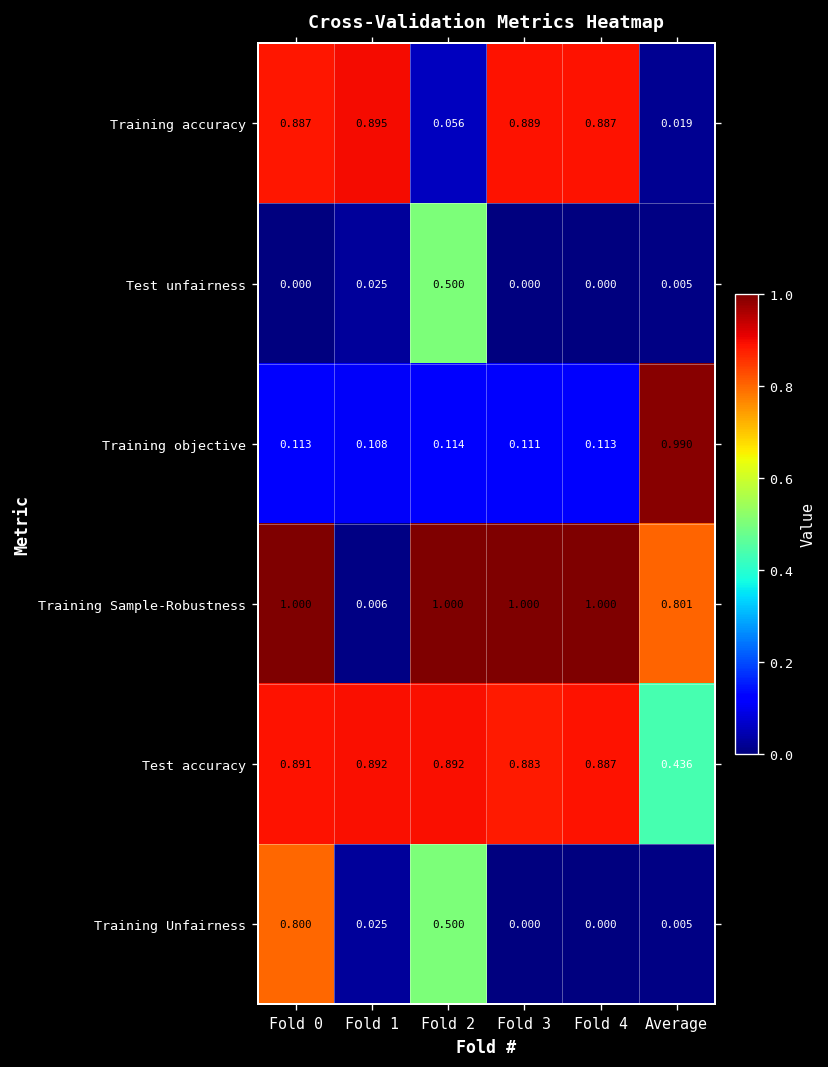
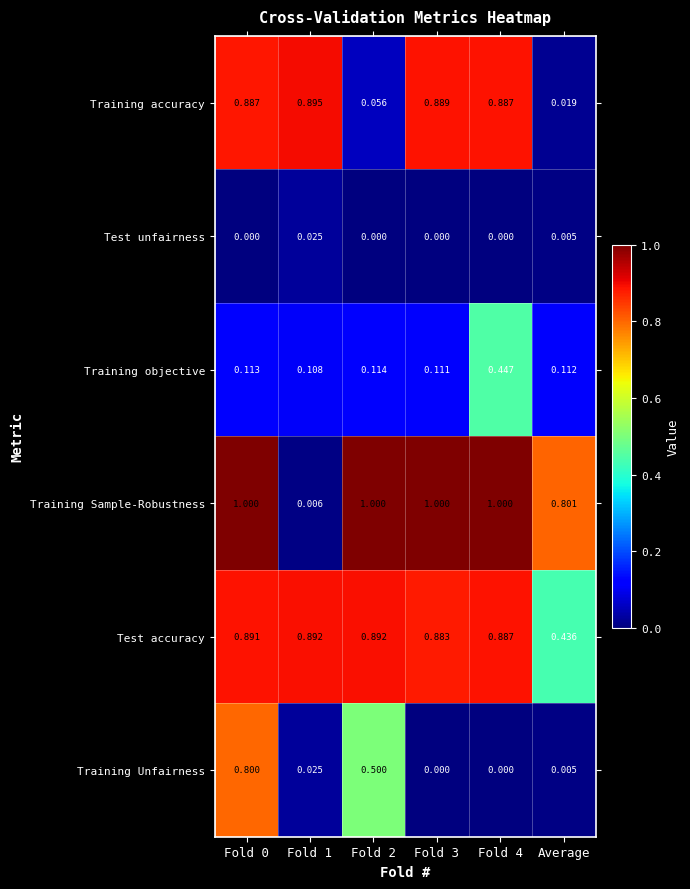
Test unfairness, Fold 2: 0.500 -> 0.000
Training objective, Fold 4: 0.113 -> 0.447
Training objective, Average: 0.990 -> 0.112
